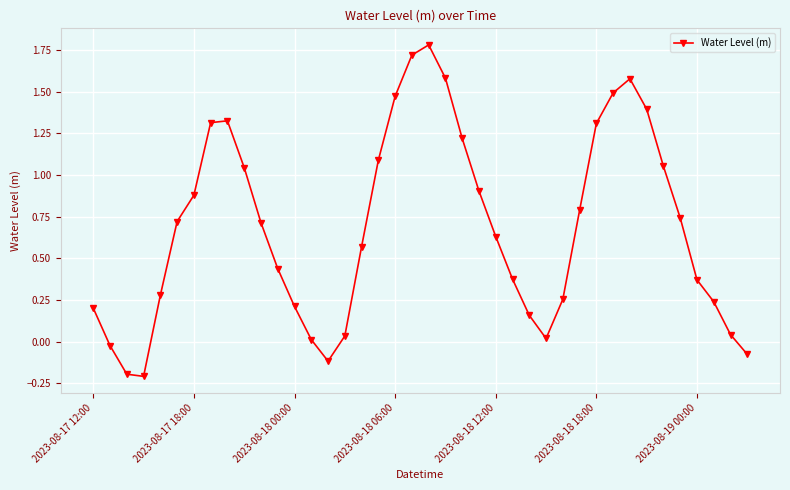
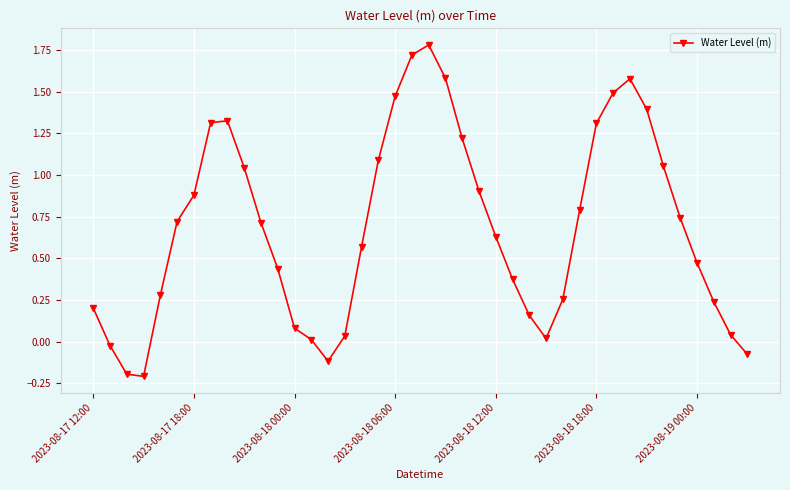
2023-08-18 00:00: 0.21 -> 0.08
2023-08-19 00:00: 0.37 -> 0.47
